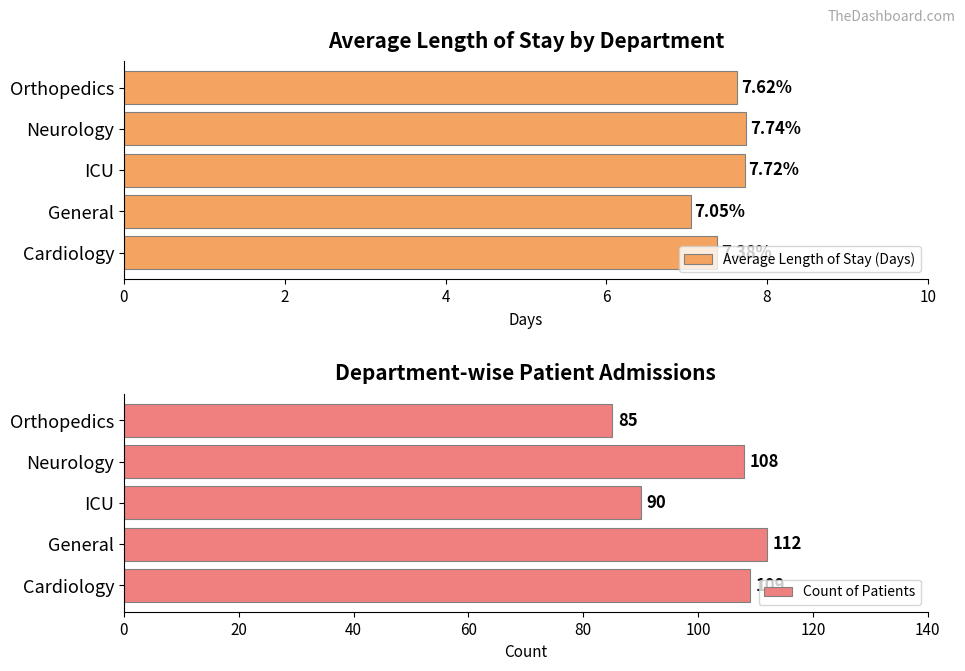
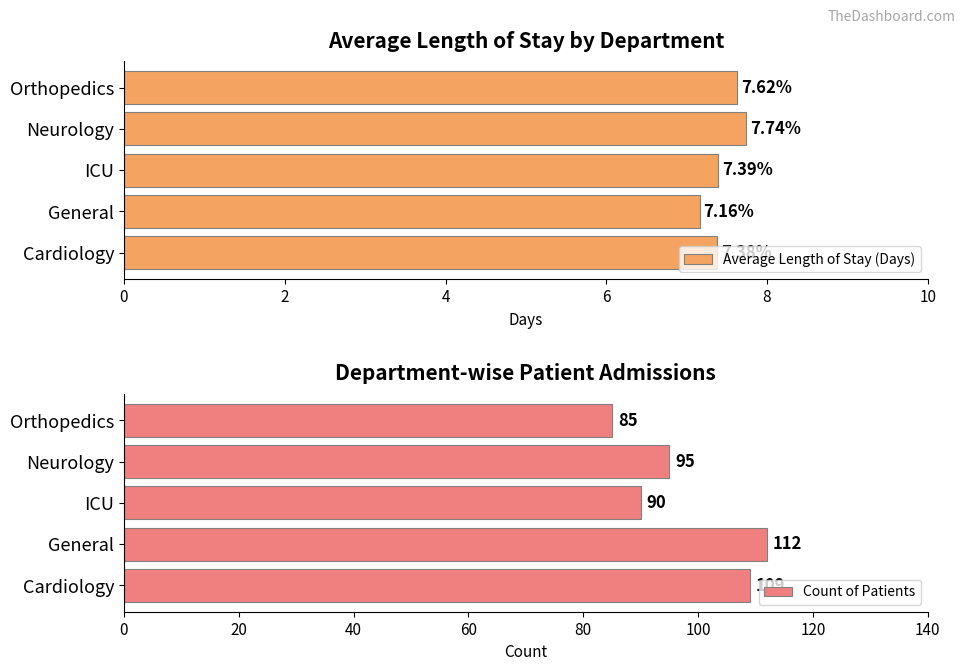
Average Length of Stay by Department, ICU: 7.72% -> 7.39%
Average Length of Stay by Department, General: 7.05% -> 7.16%
Department-wise Patient Admissions, Neurology: 108 -> 95
